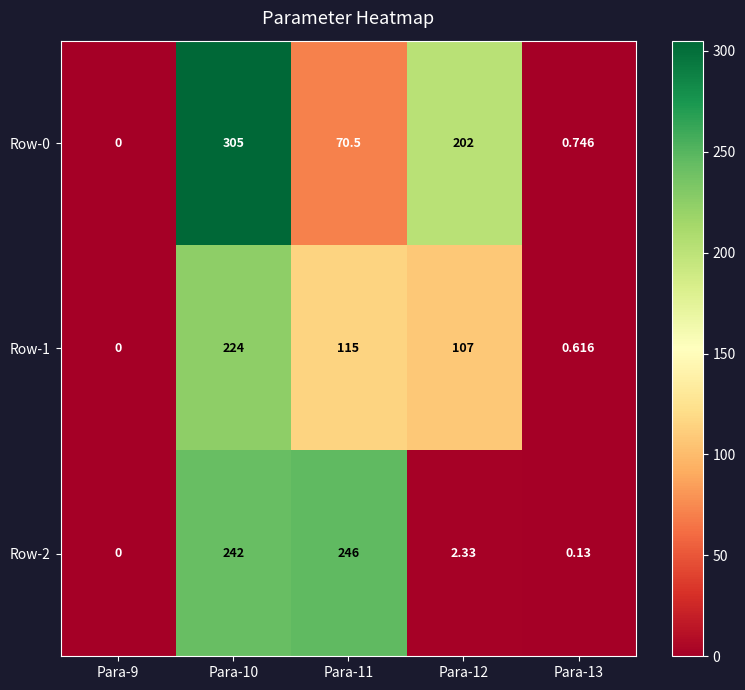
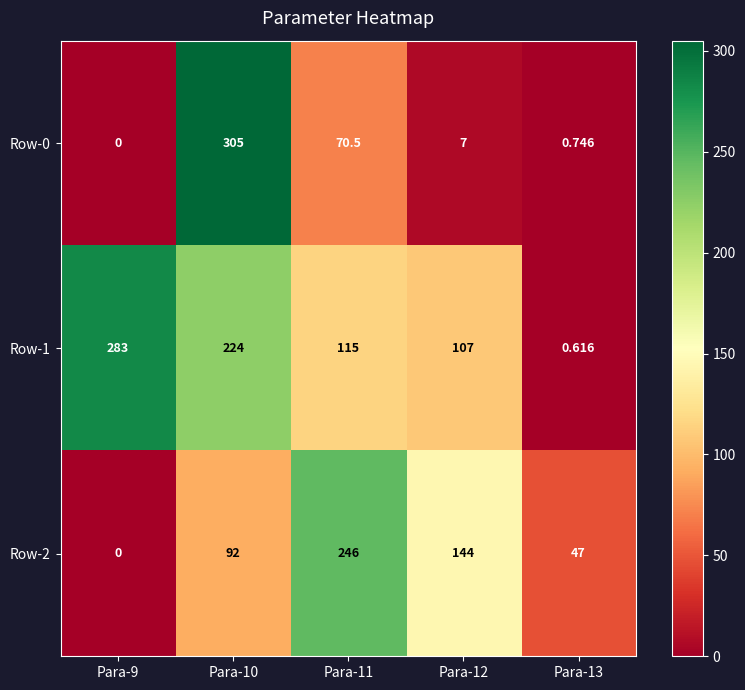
Row-0, Para-12: 202 -> 7
Row-1, Para-9: 0 -> 283
Row-2, Para-10: 242 -> 92
Row-2, Para-12: 2.33 -> 144
Row-2, Para-13: 0.13 -> 47
